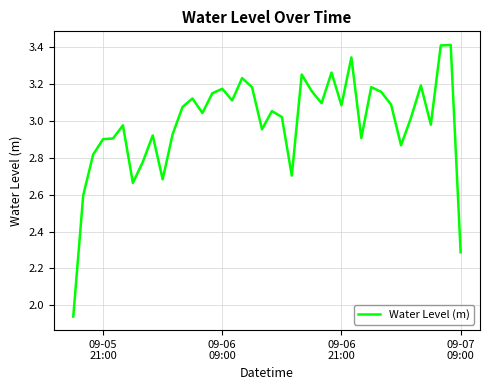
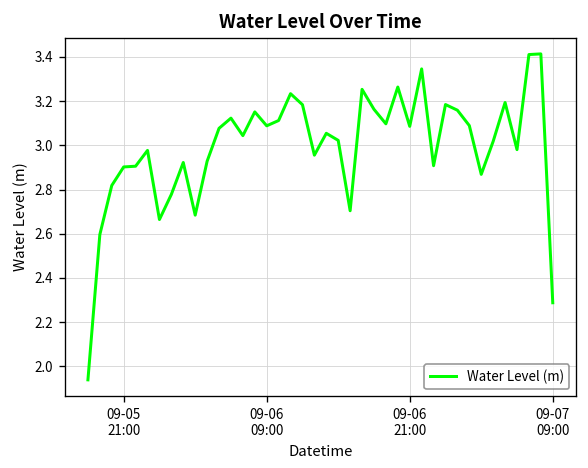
09-06 09:00: 3.18 -> 3.09
